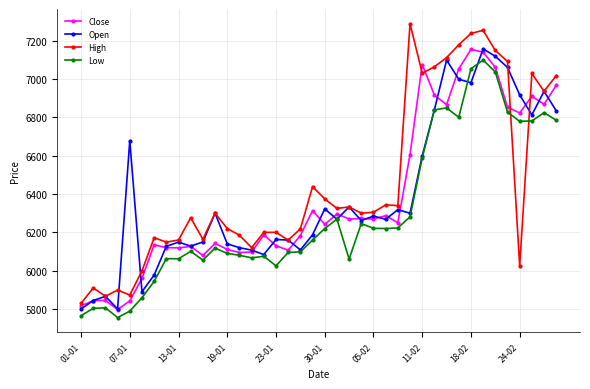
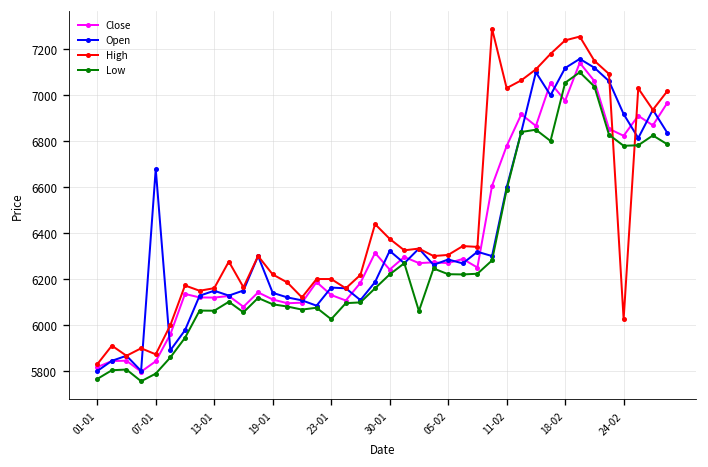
Close, 11-02: 7080 -> 6780
Close, 18-02: 7160 -> 6980
Open, 18-02: 6980 -> 7120
